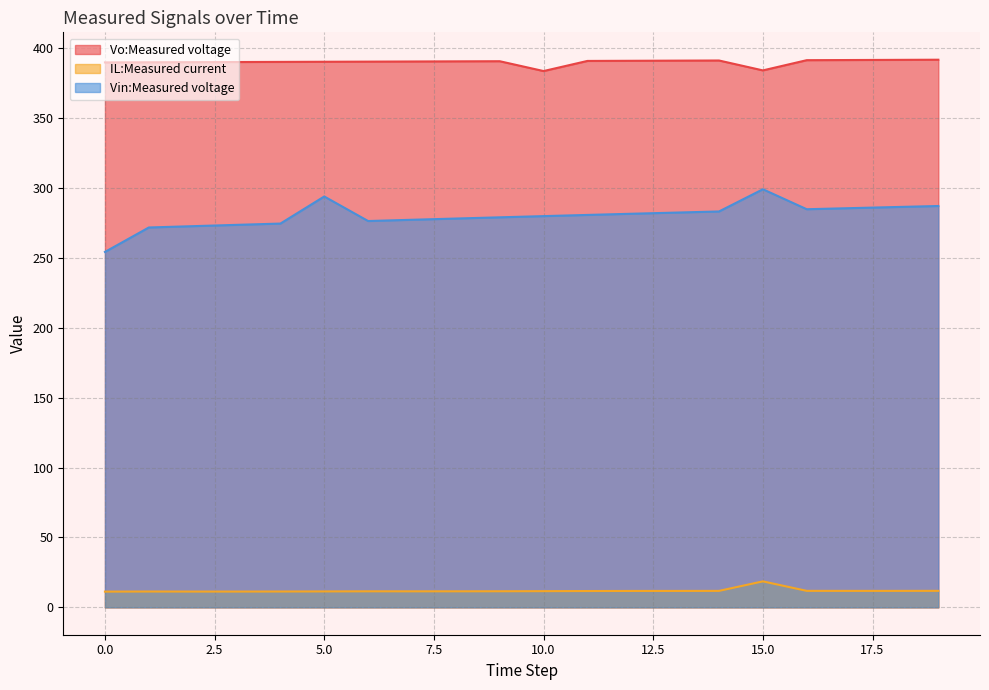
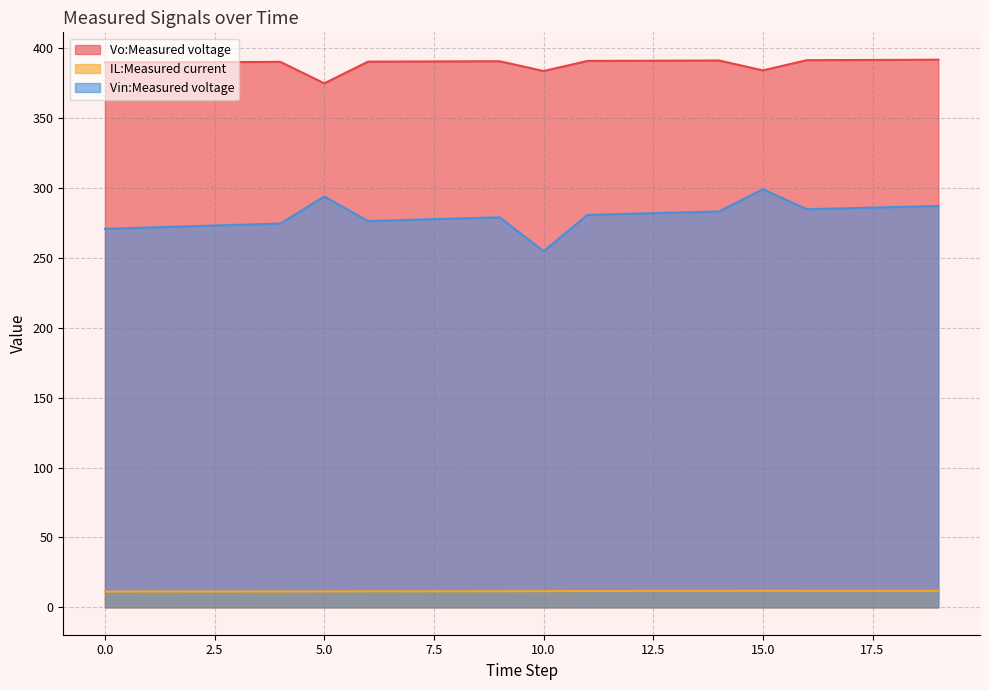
Vin:Measured voltage, 0.0: 254 -> 271
Vo:Measured voltage, 5.0: 390 -> 375
Vin:Measured voltage, 10.0: 280 -> 255
IL:Measured current, 15.0: 19 -> 12
